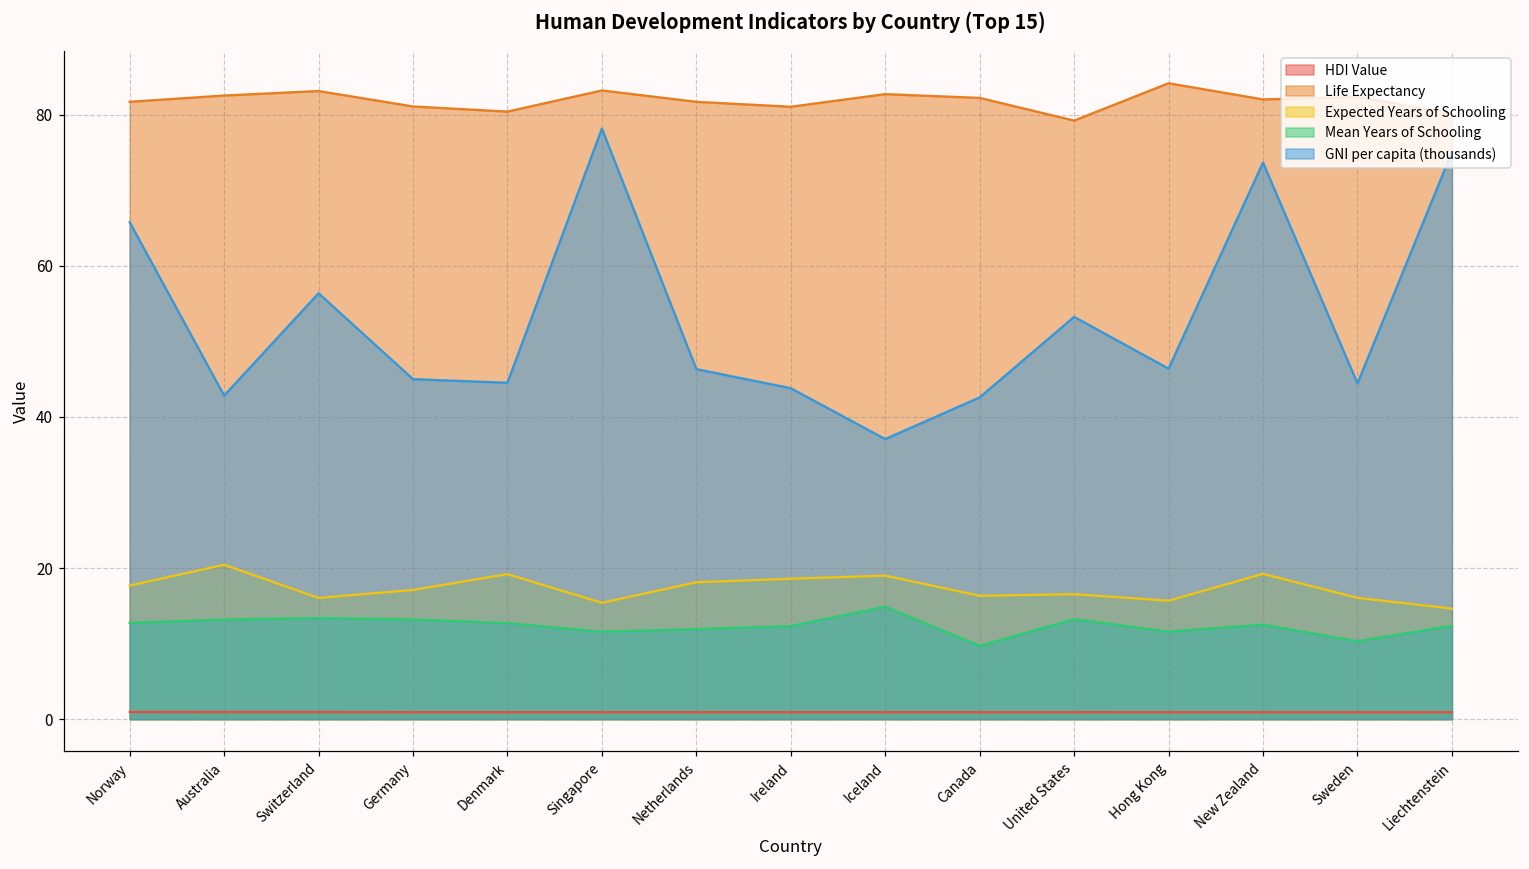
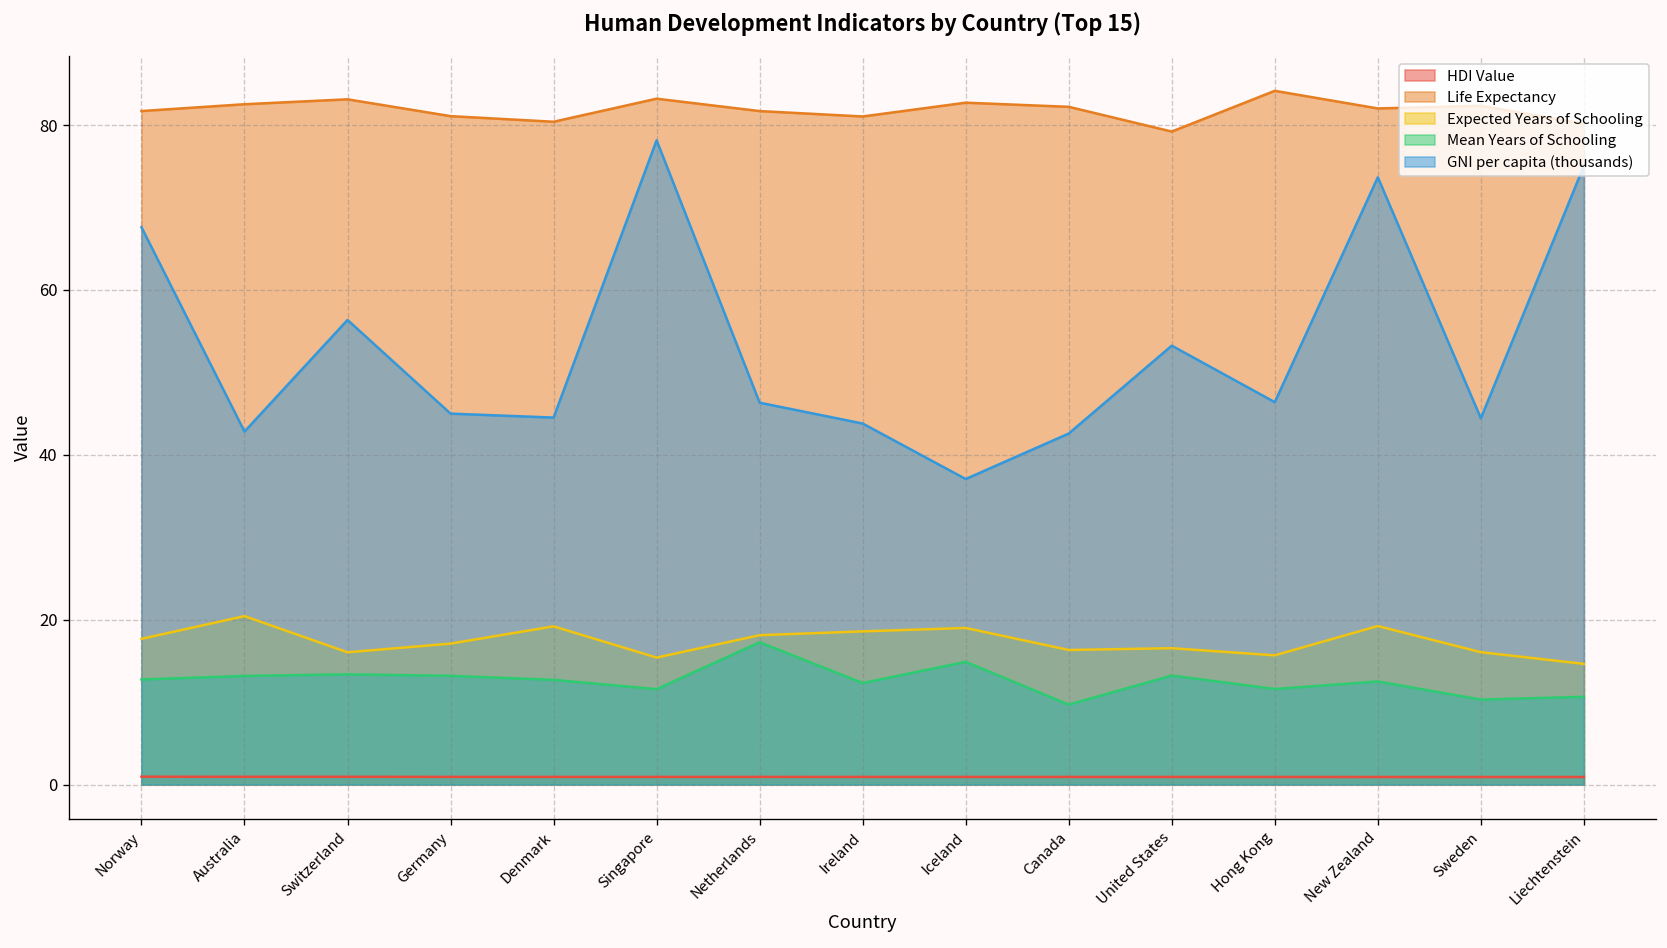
GNI per capita (thousands), Norway: 66 -> 68
Mean Years of Schooling, Netherlands: 12 -> 17
Mean Years of Schooling, Liechtenstein: 12 -> 11
